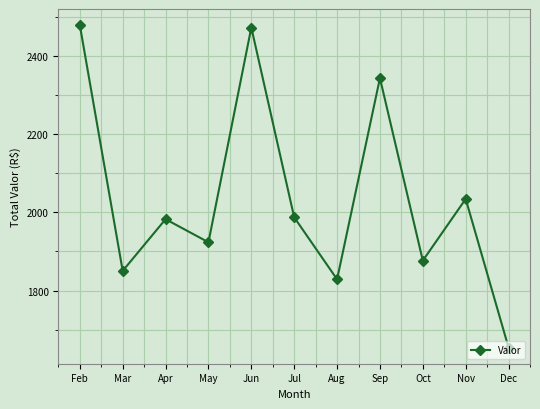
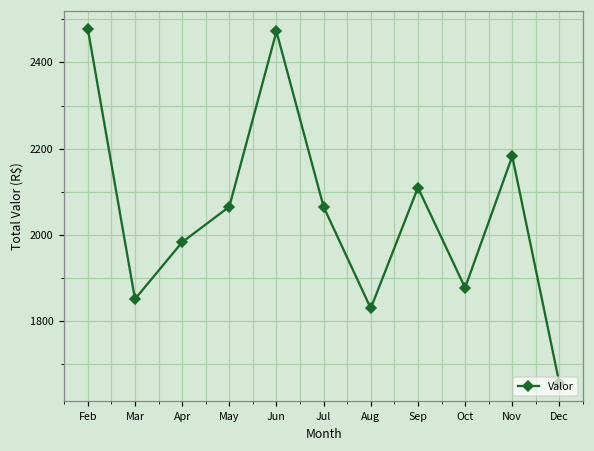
May: 1920 -> 2060
Jul: 1990 -> 2060
Sep: 2340 -> 2110
Nov: 2030 -> 2180
